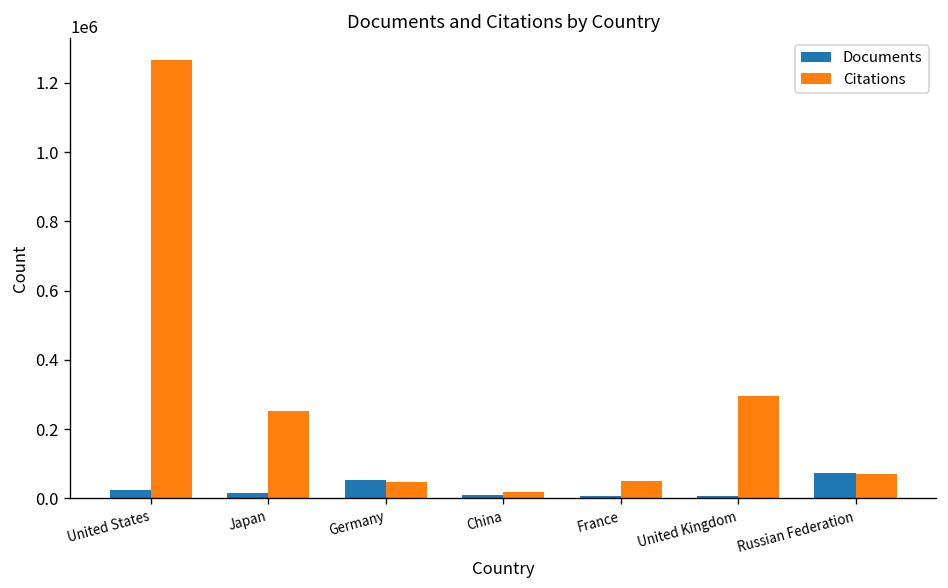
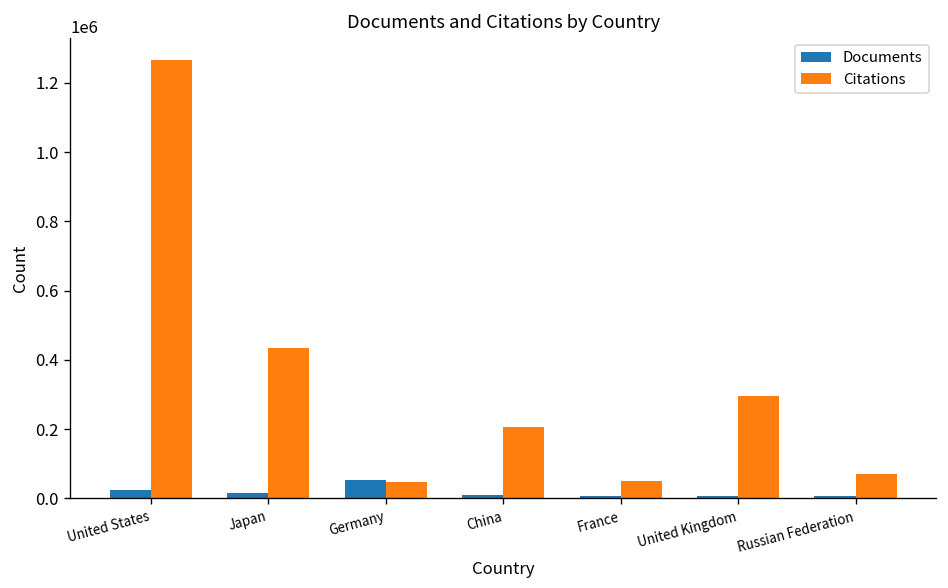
Citations, Japan: 250000 -> 430000
Citations, China: 20000 -> 210000
Documents, Russian Federation: 70000 -> 10000
